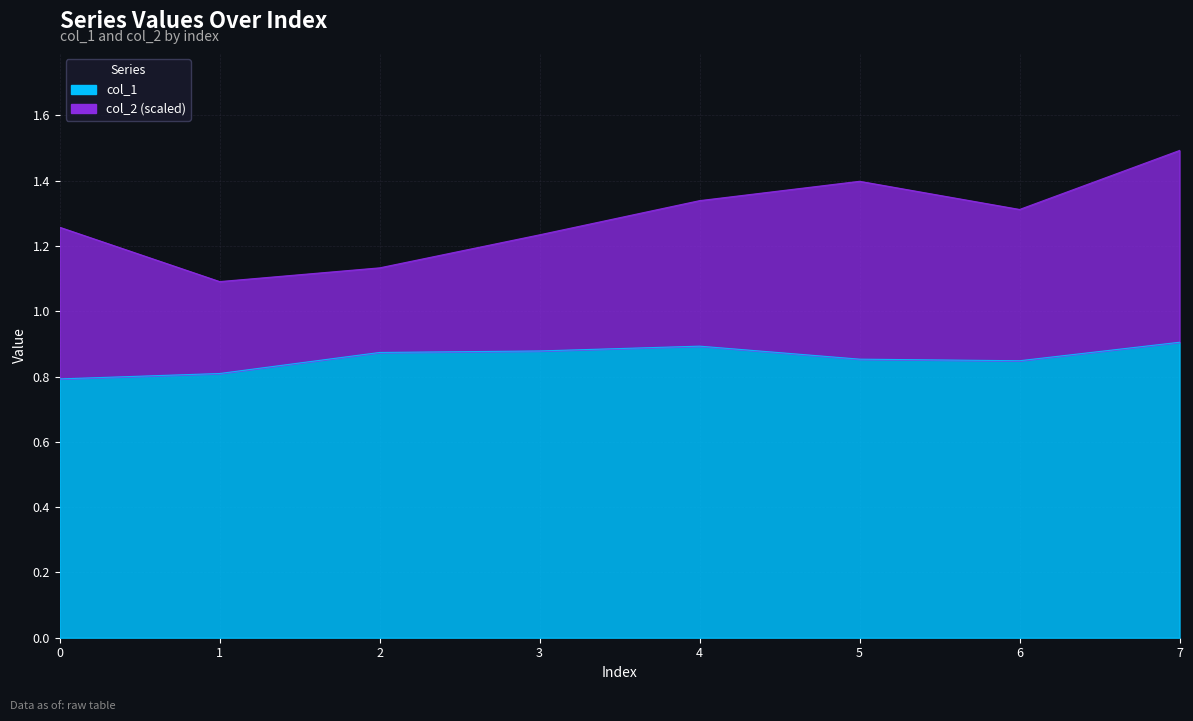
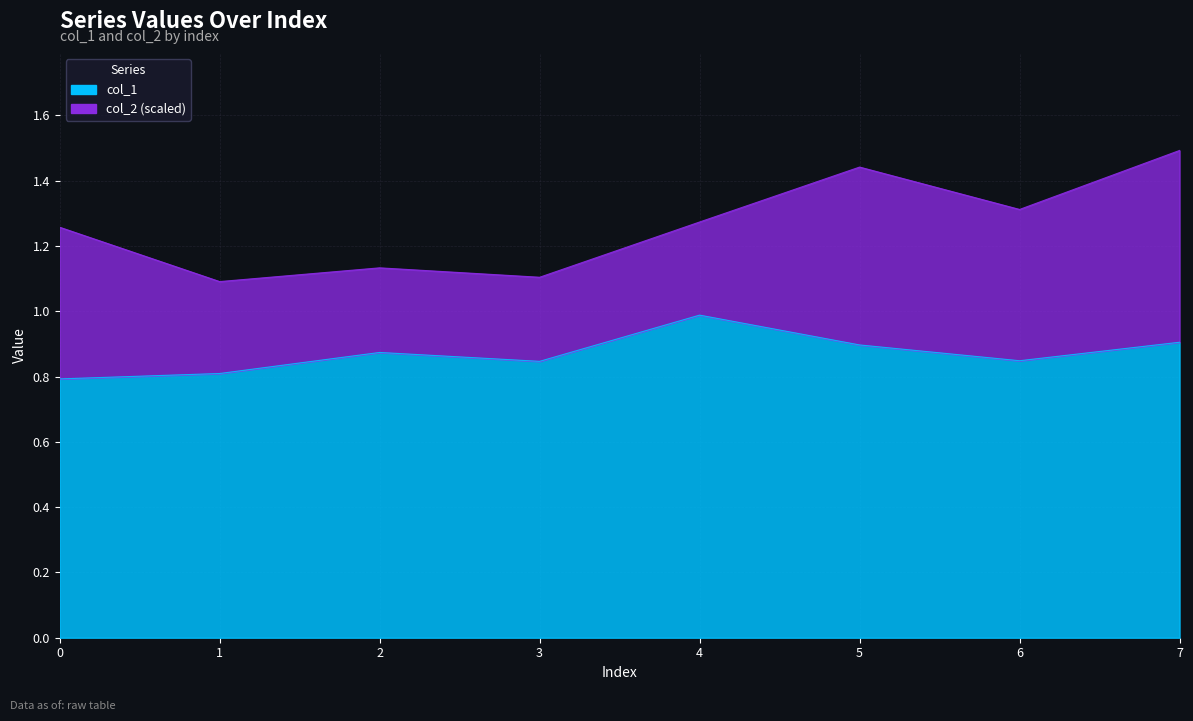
col_1, 3: 0.88 -> 0.85
col_2 (scaled), 3: 0.36 -> 0.26
col_1, 4: 0.89 -> 0.99
col_2 (scaled), 4: 0.45 -> 0.29
col_1, 5: 0.85 -> 0.90
